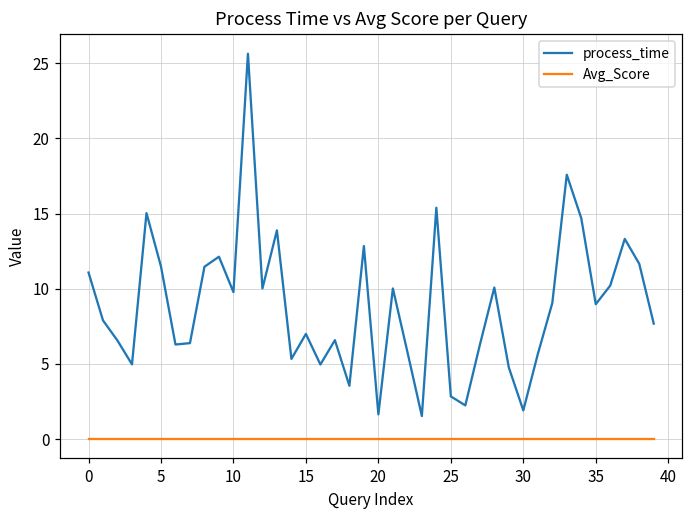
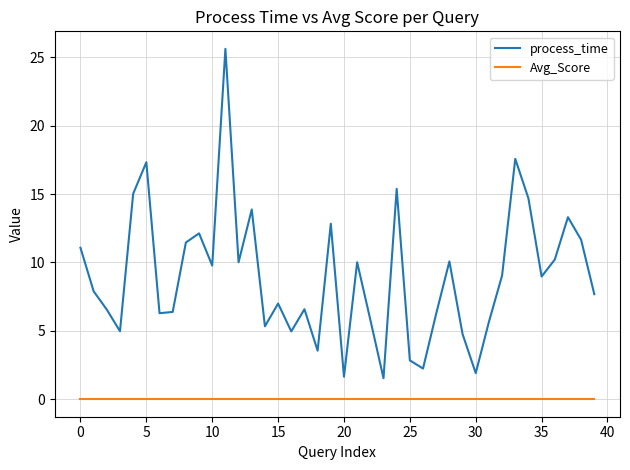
process_time, 5: 11.5 -> 17.3
